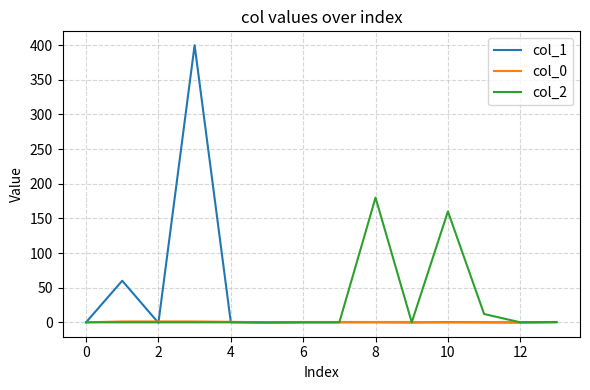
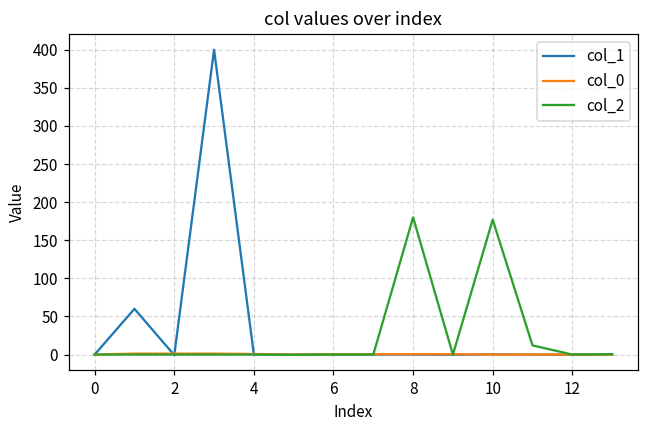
col_2, 10: 160 -> 180
